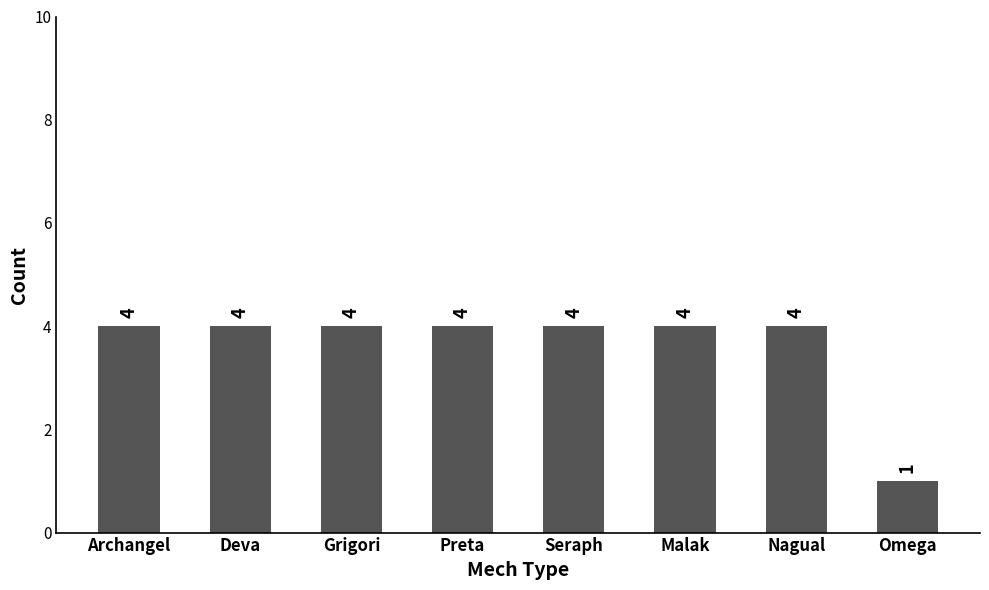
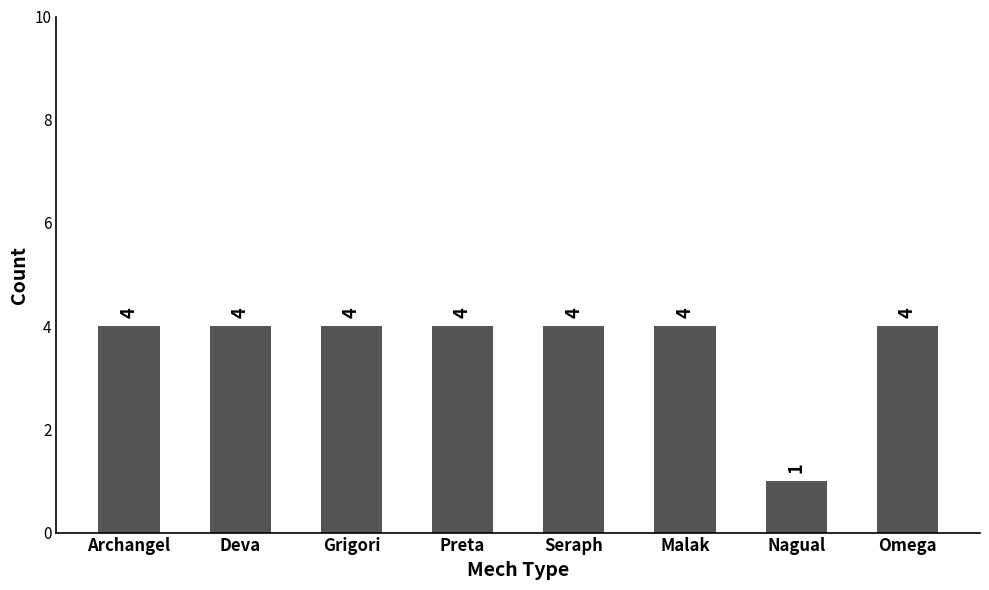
Nagual: 4 -> 1
Omega: 1 -> 4
